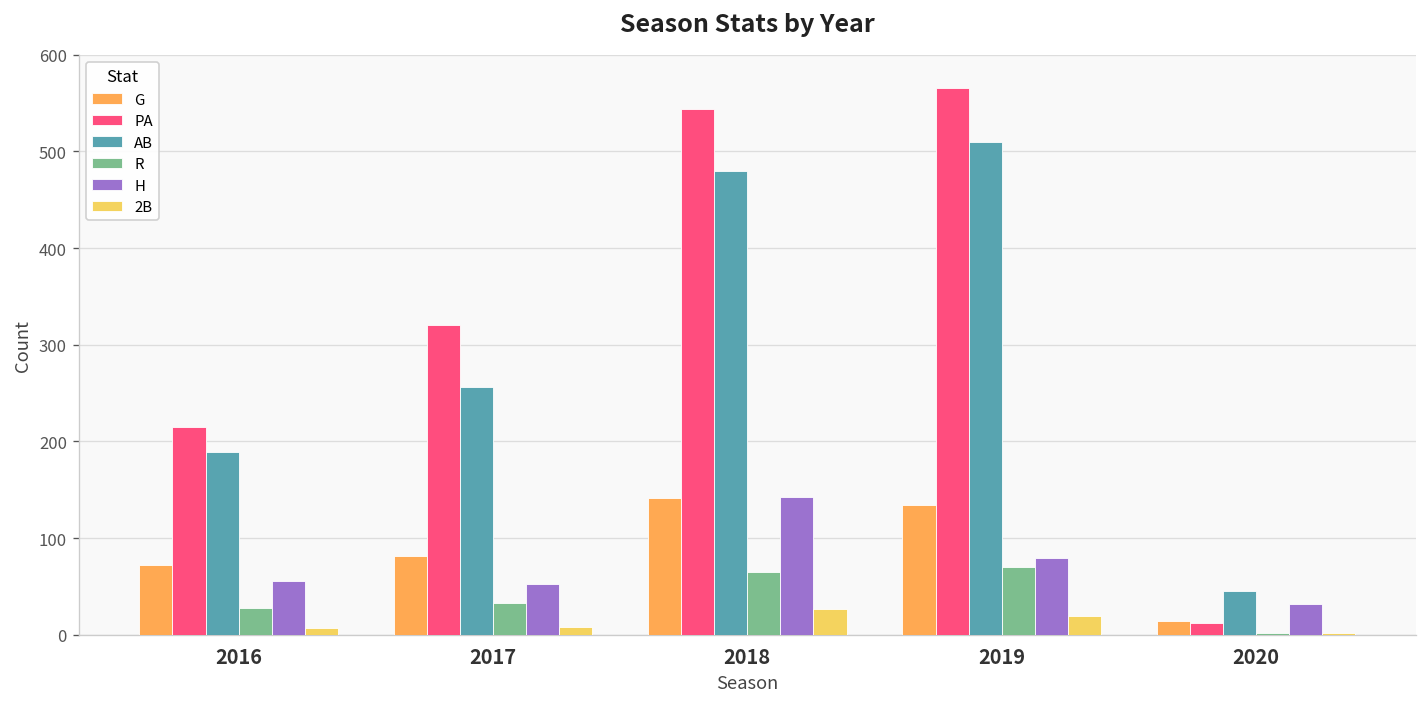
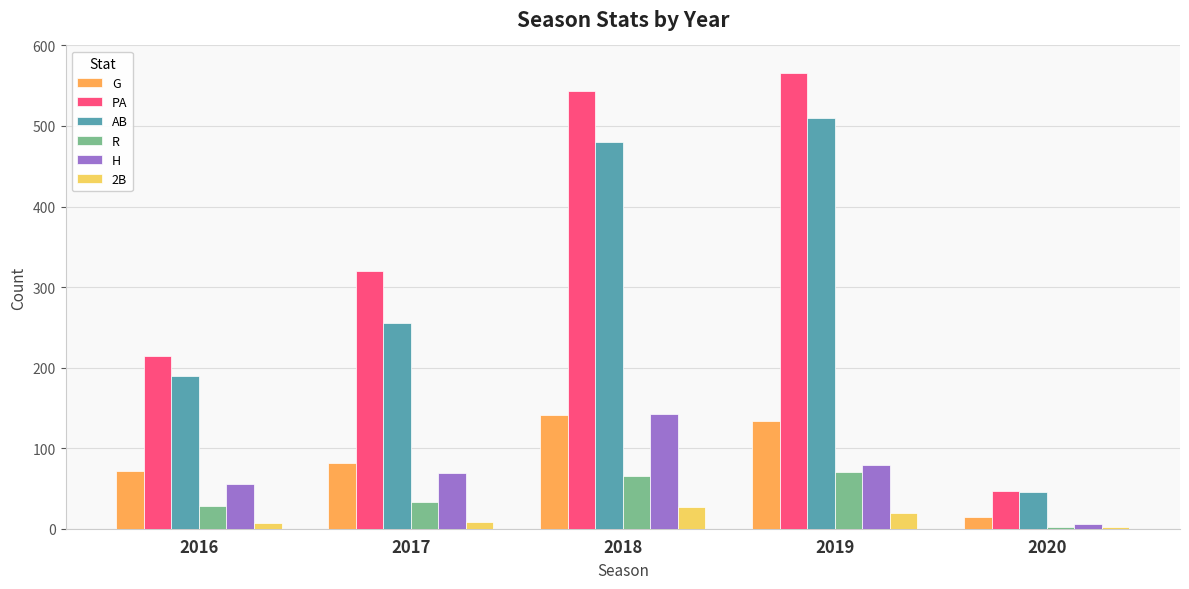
H, 2017: 50 -> 70
PA, 2020: 10 -> 50
H, 2020: 30 -> 10
